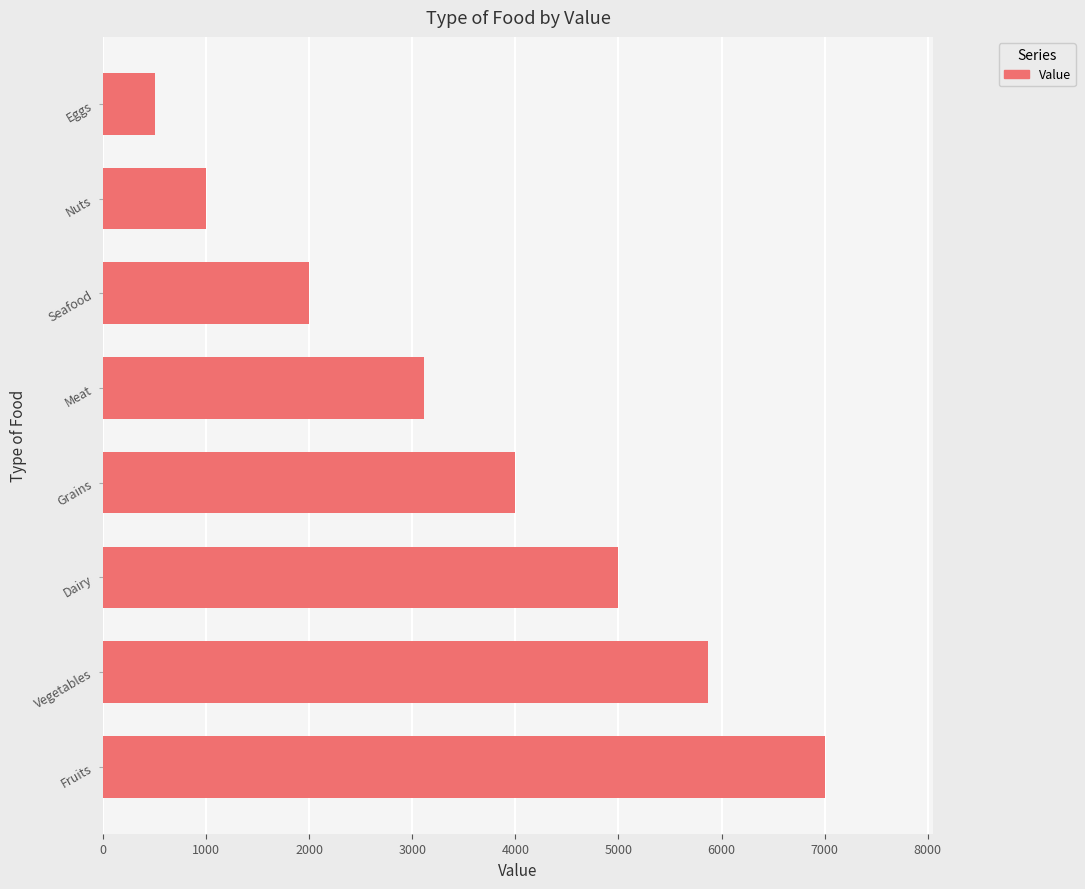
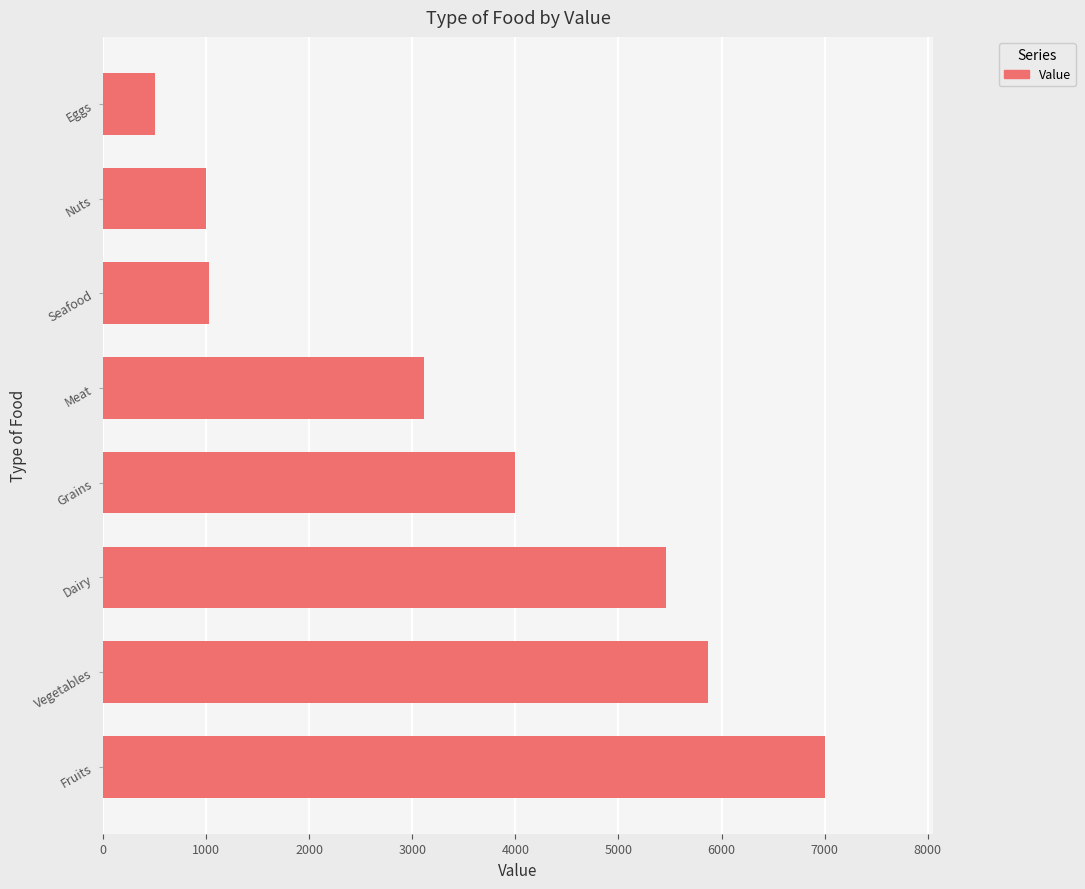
Seafood: 2000 -> 1030
Dairy: 5000 -> 5460
